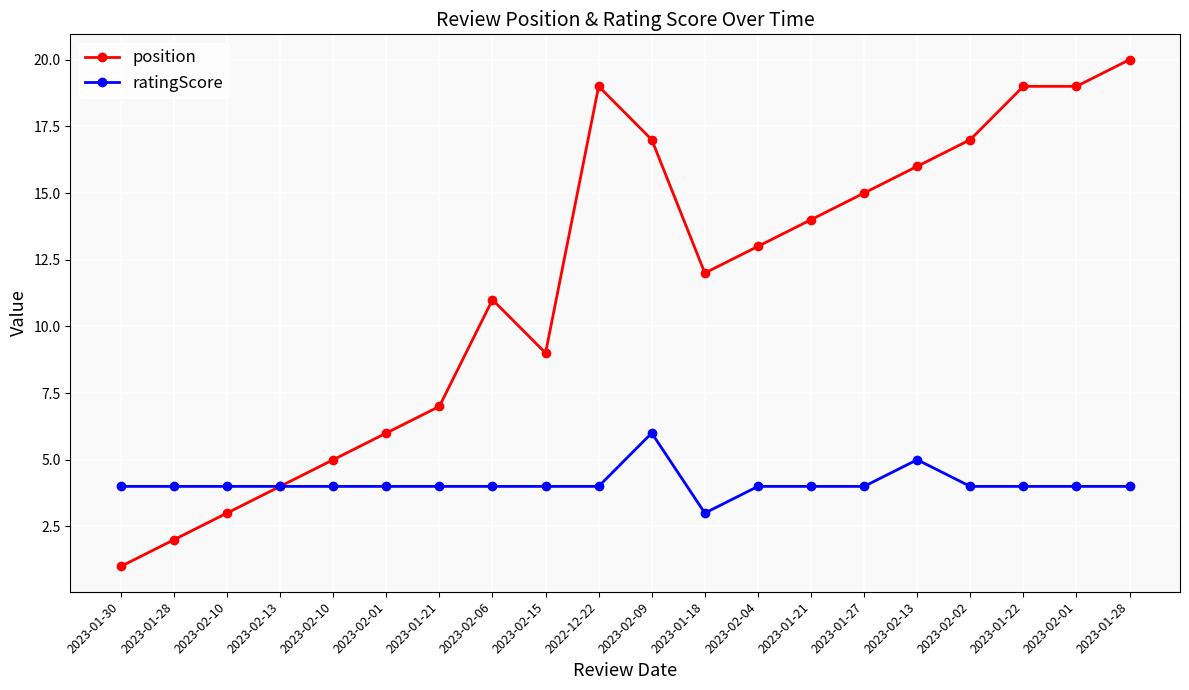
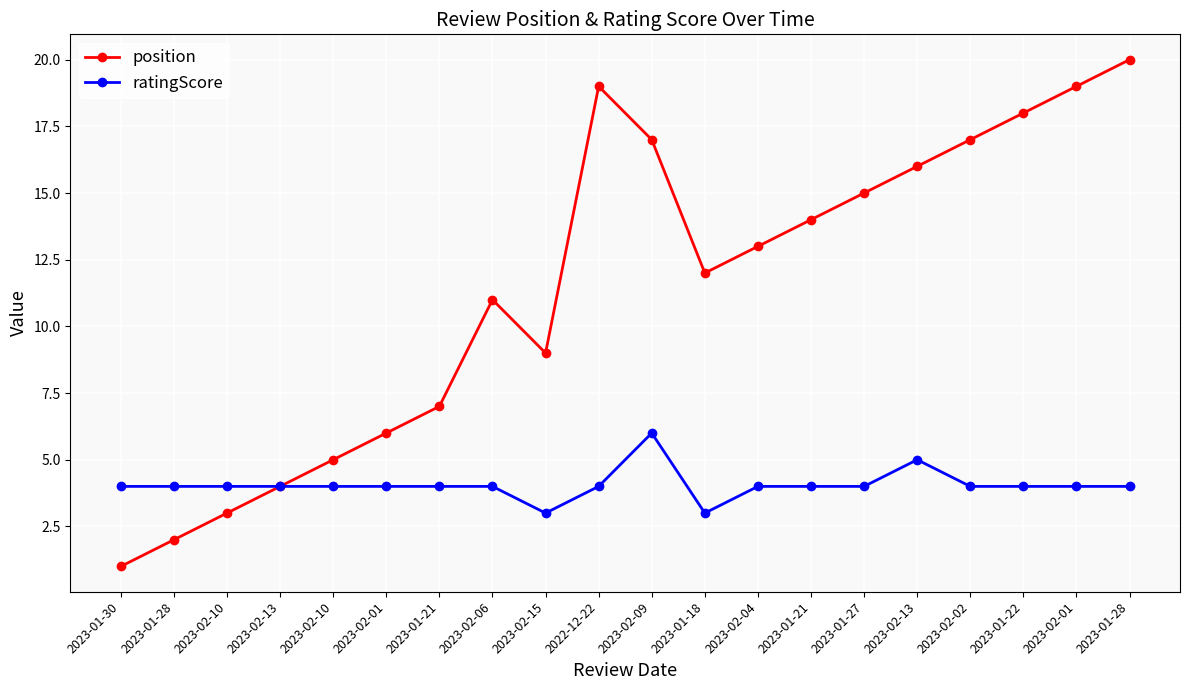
ratingScore, 2023-02-15: 4 -> 3
position, 2023-01-22: 19 -> 18
